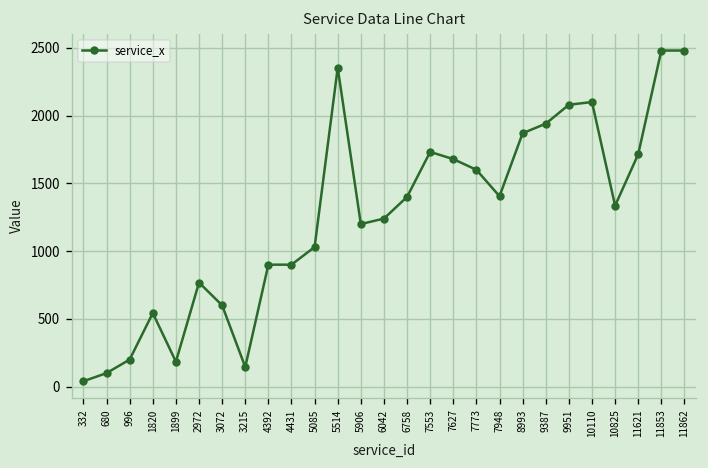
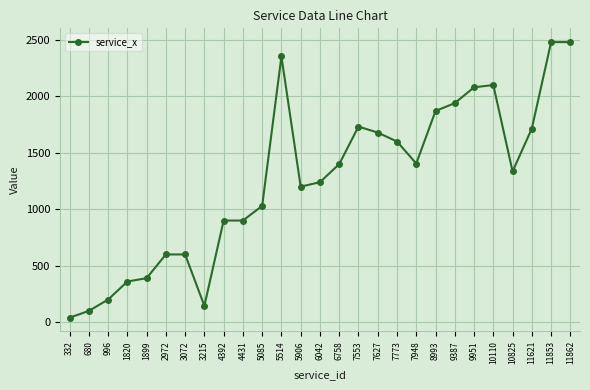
1820: 540 -> 360
1899: 180 -> 390
2972: 770 -> 600
